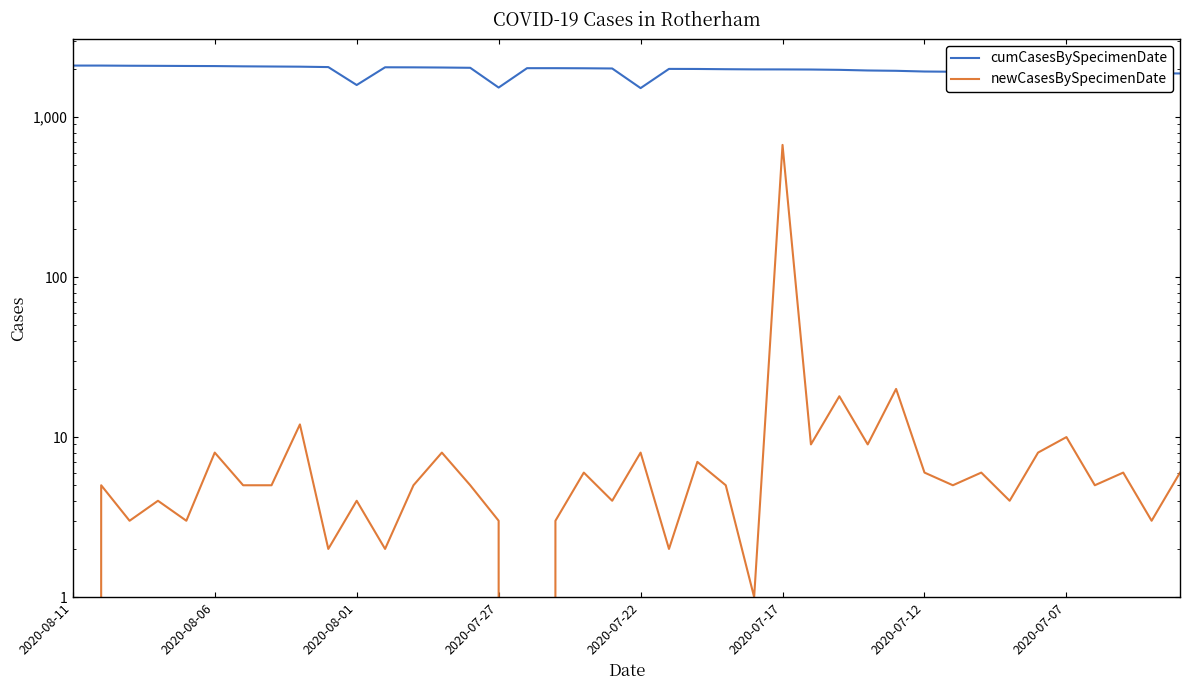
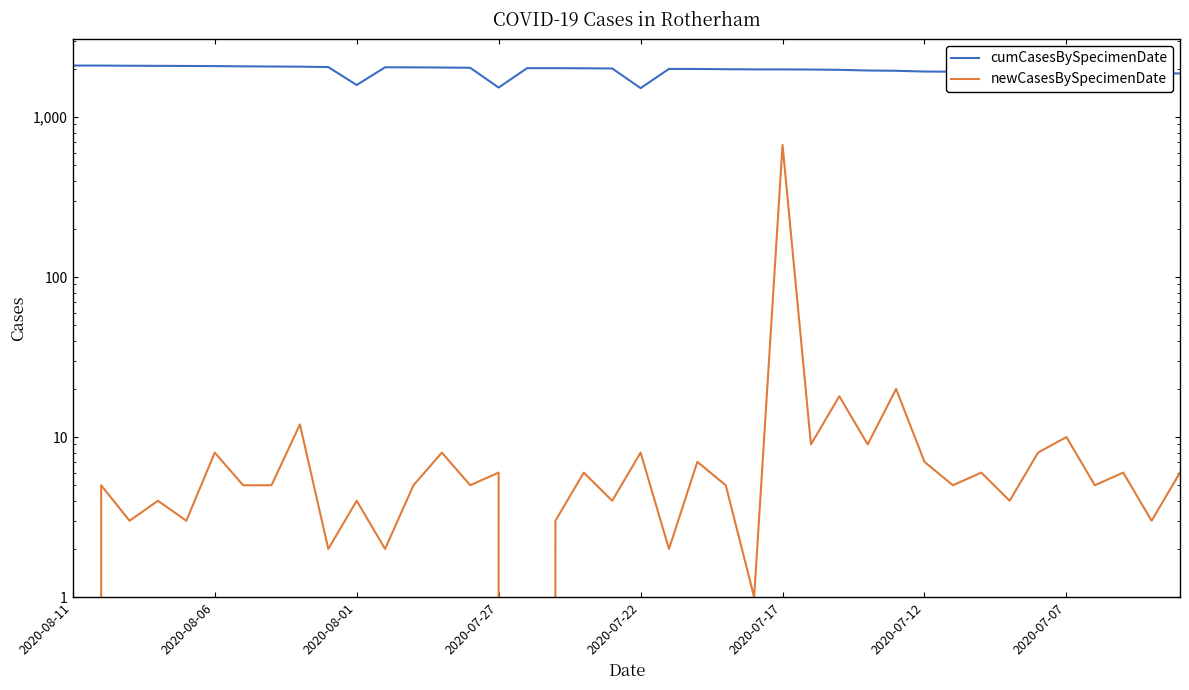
newCasesBySpecimenDate, 2020-07-27: 3 -> 6
newCasesBySpecimenDate, 2020-07-12: 6 -> 7
